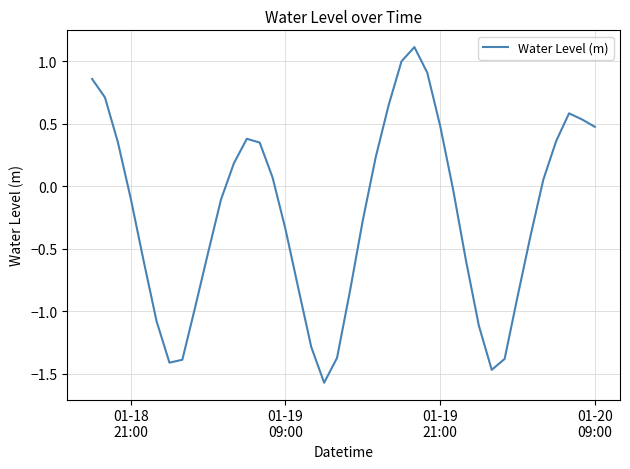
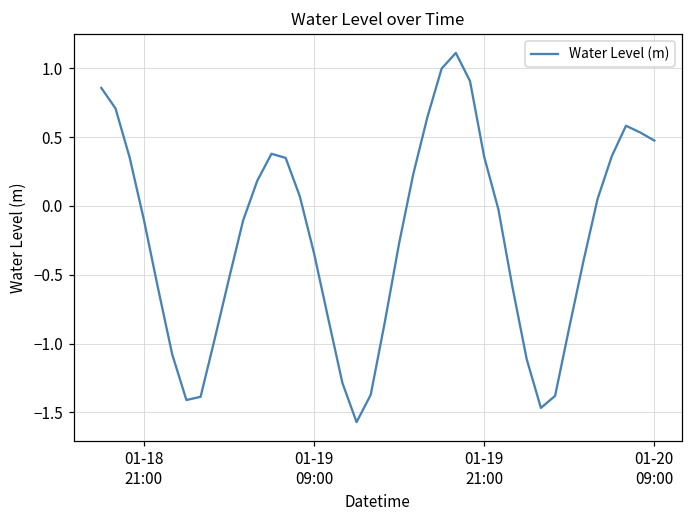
01-19 21:00: 0.48 -> 0.36
